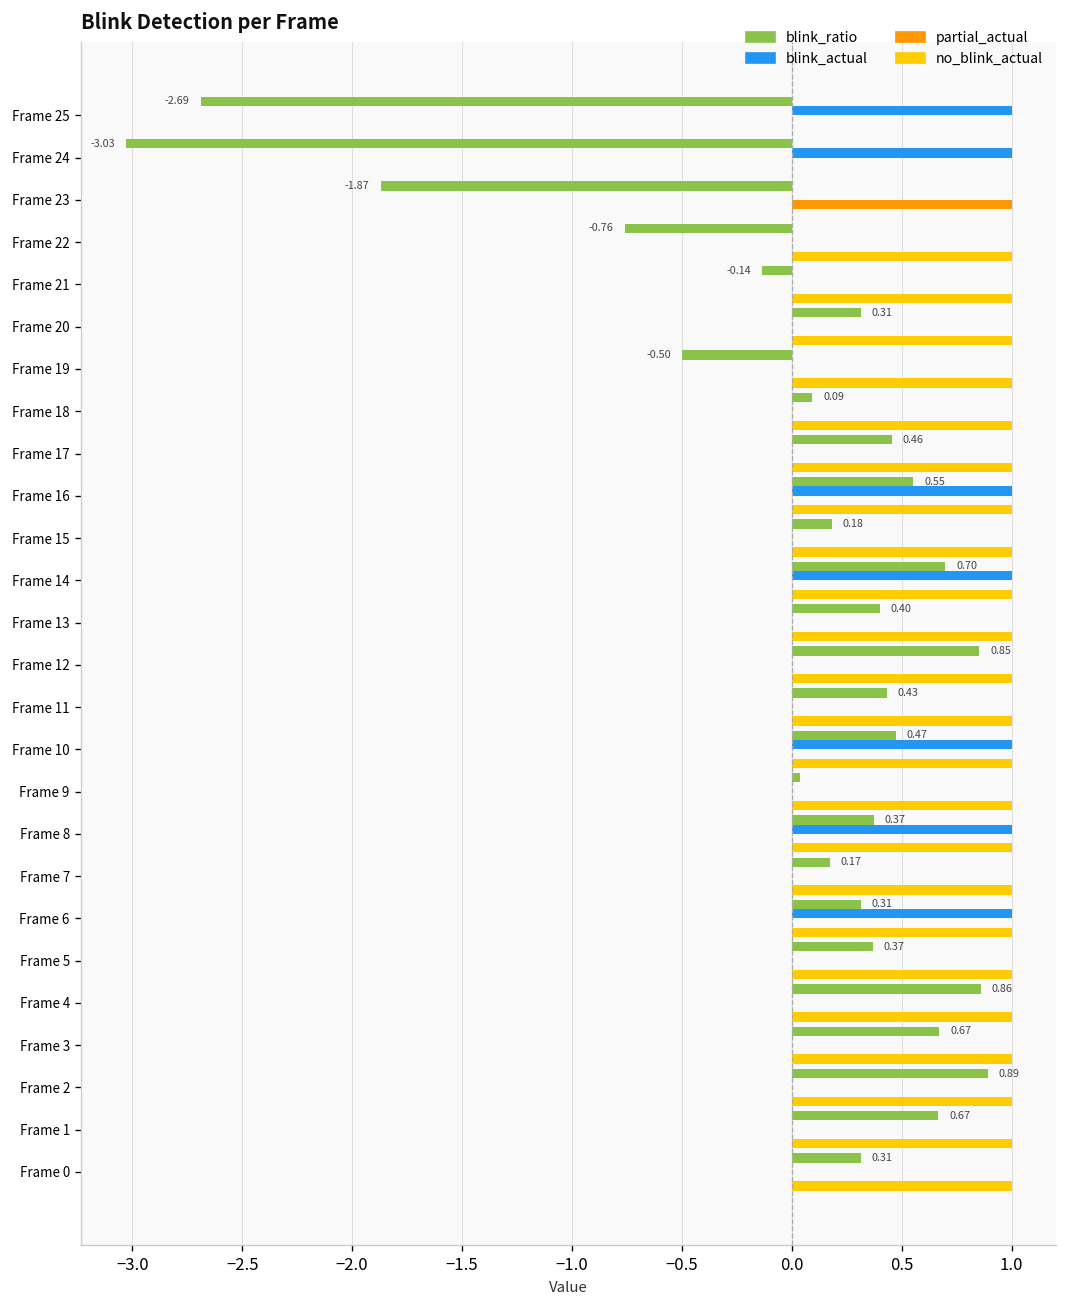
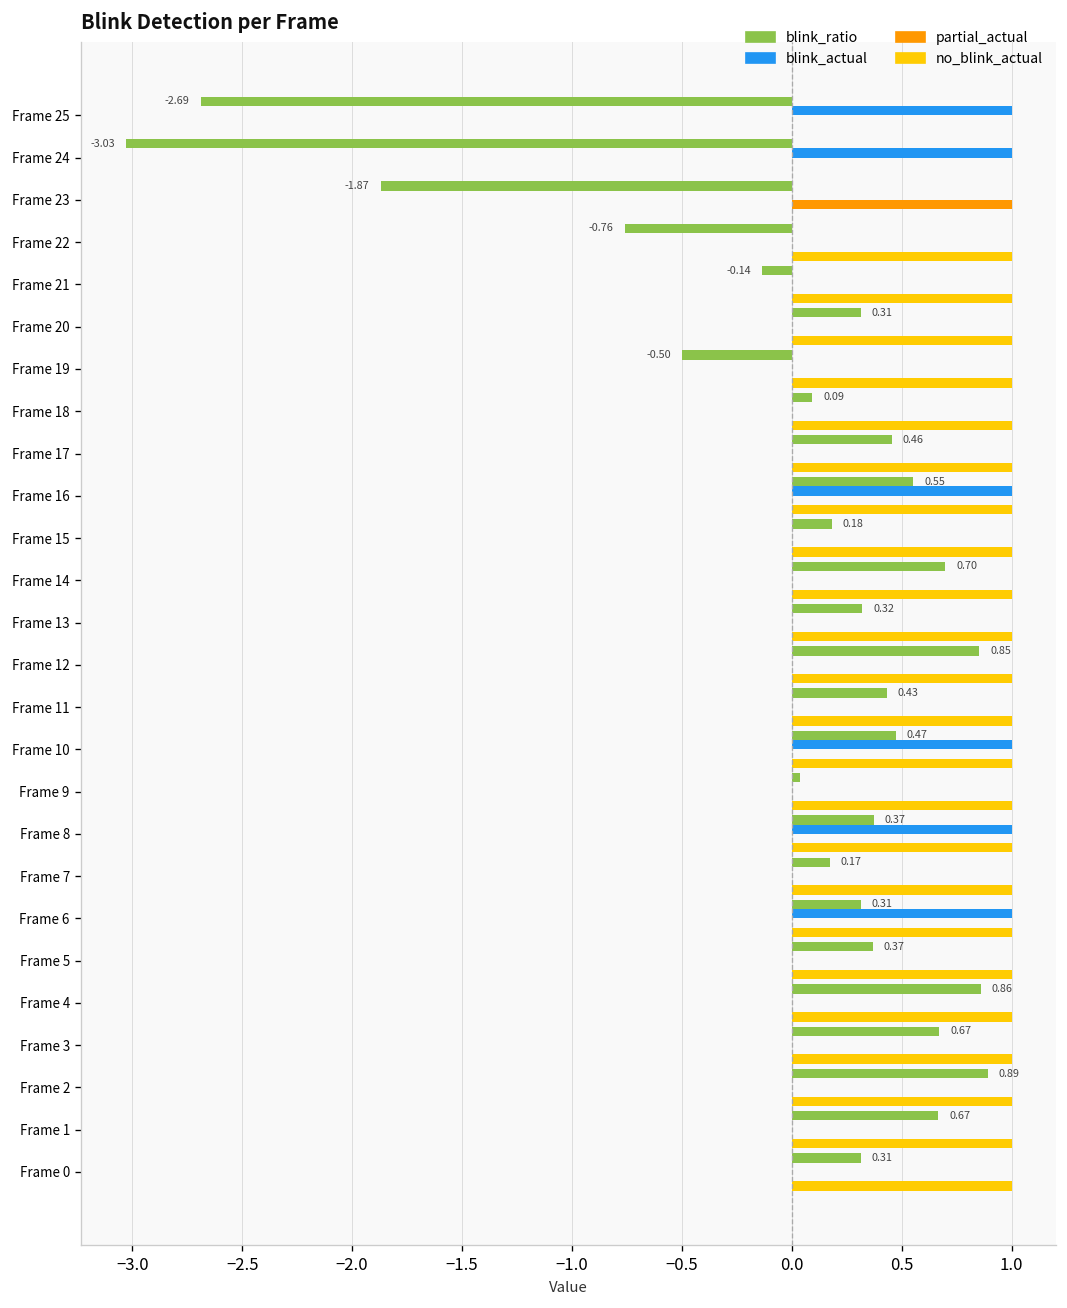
blink_actual, Frame 14: 1 -> 0
blink_ratio, Frame 13: 0.40 -> 0.32
